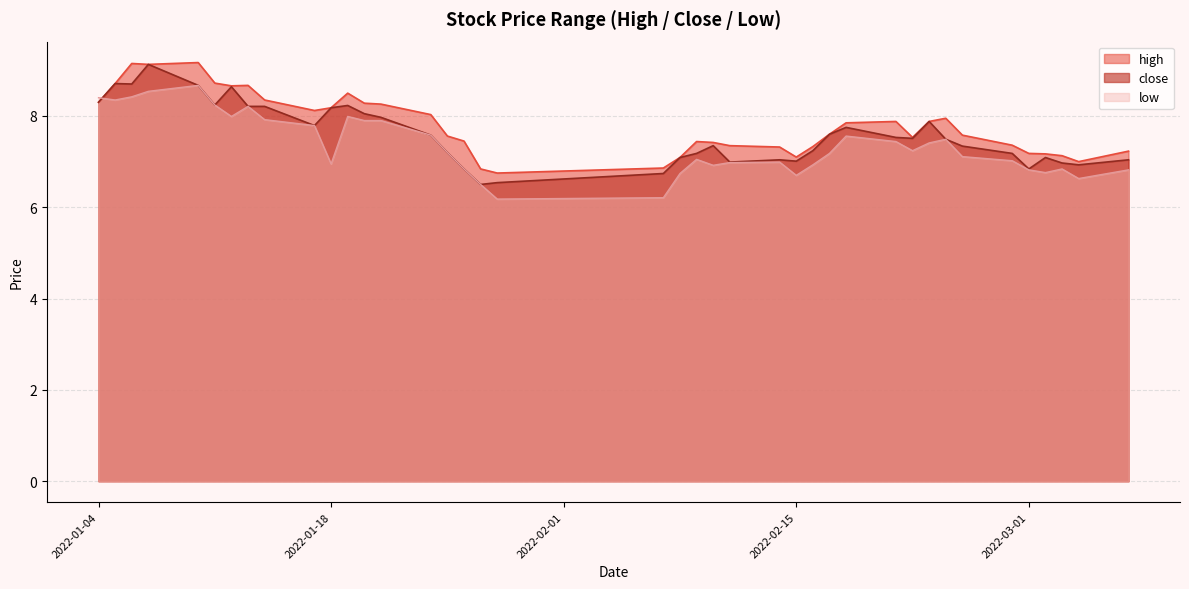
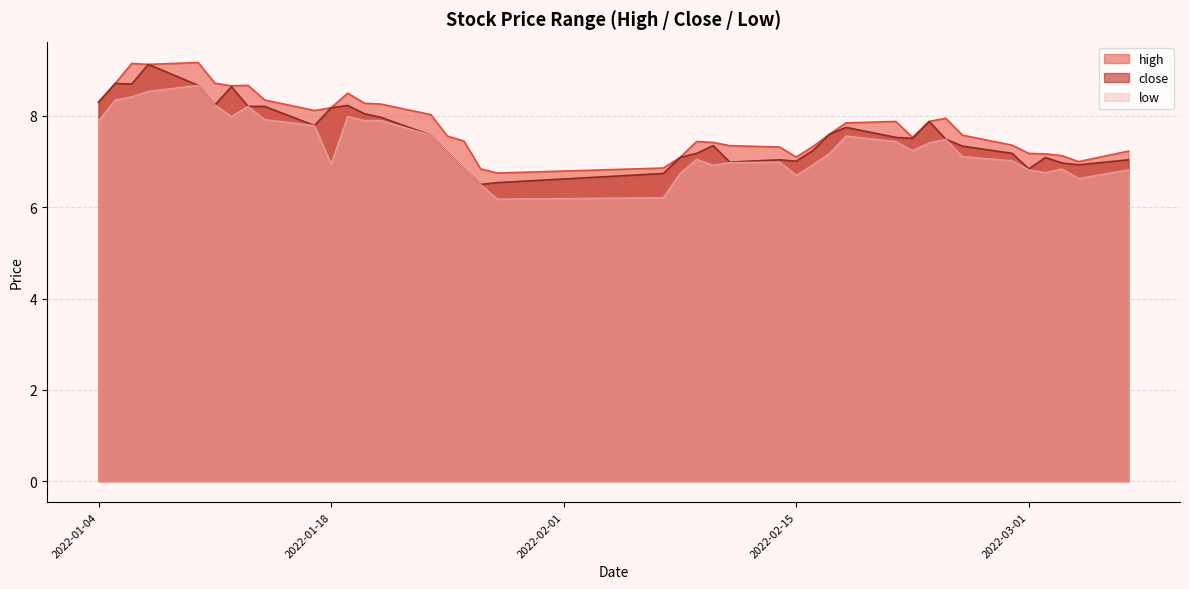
low, 2022-01-04: 8.4 -> 7.9
